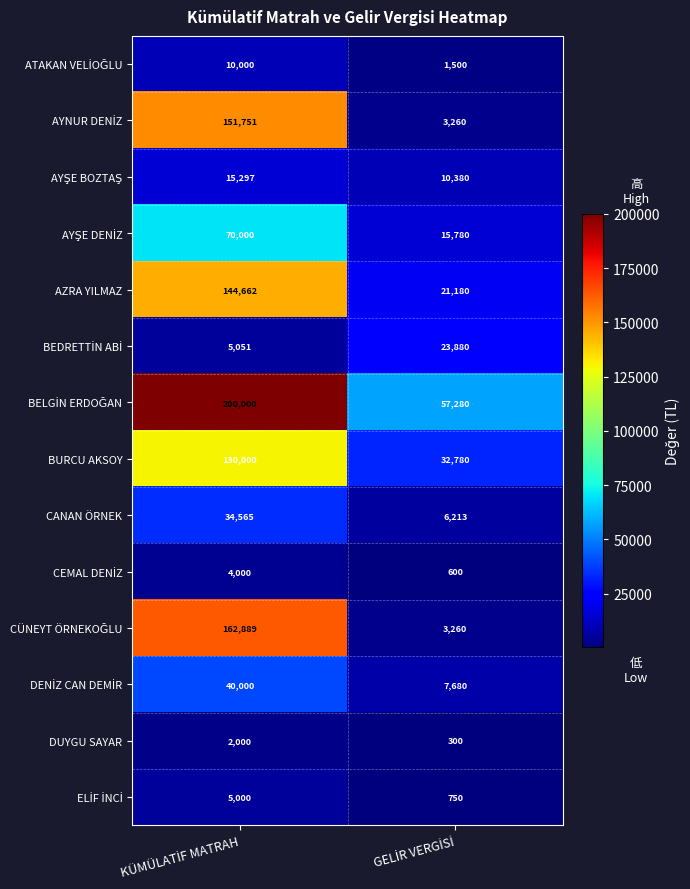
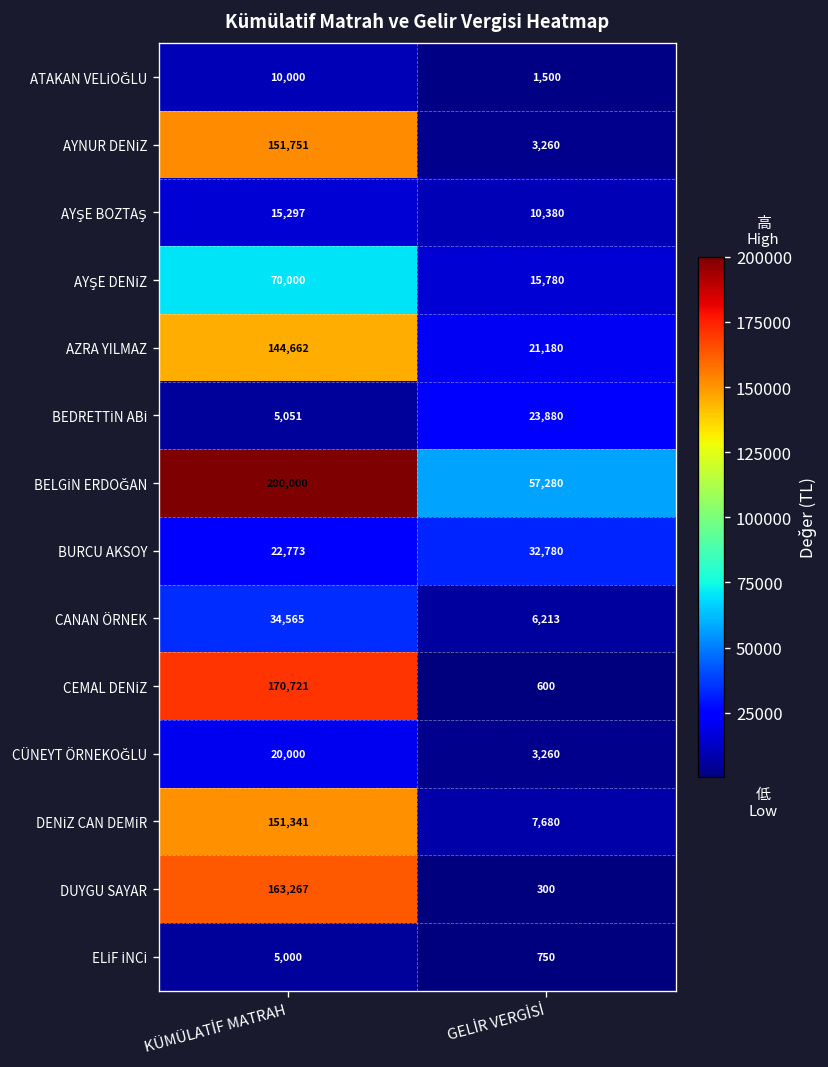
BURCU AKSOY, KÜMÜLATİF MATRAH: 130,000 -> 22,773
CEMAL DENİZ, KÜMÜLATİF MATRAH: 4,000 -> 170,721
CÜNEYT ÖRNEKOĞLU, KÜMÜLATİF MATRAH: 162,889 -> 20,000
DENİZ CAN DEMİR, KÜMÜLATİF MATRAH: 40,000 -> 151,341
DUYGU SAYAR, KÜMÜLATİF MATRAH: 2,000 -> 163,267
